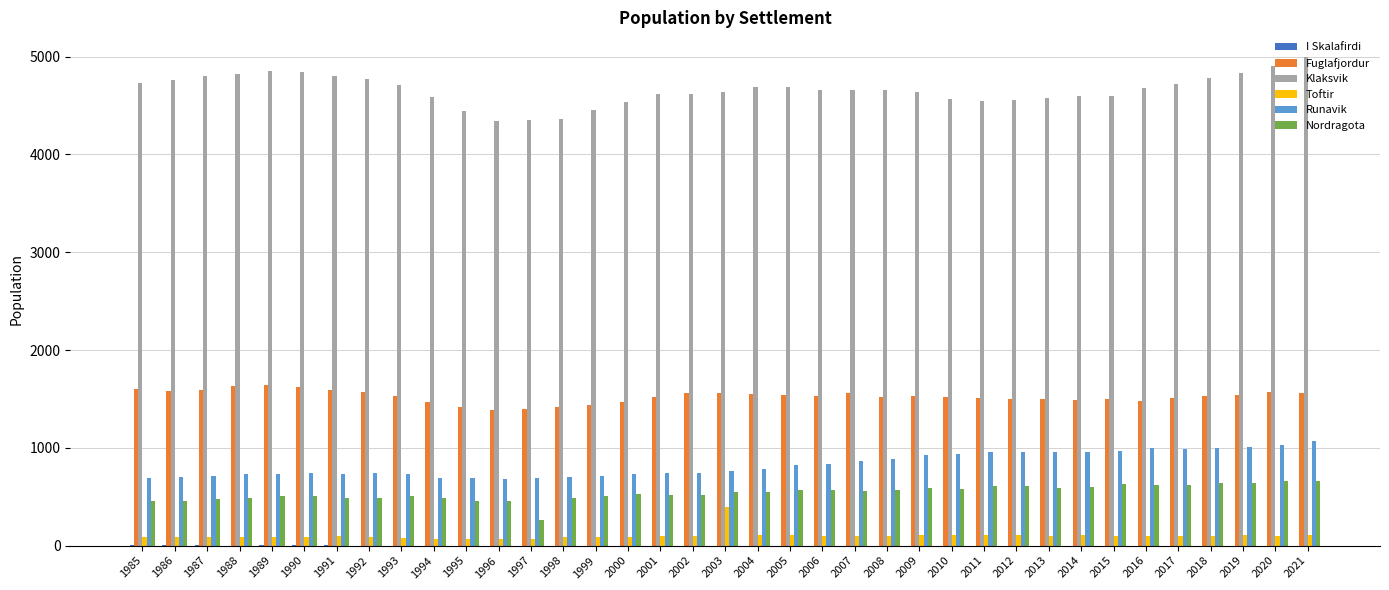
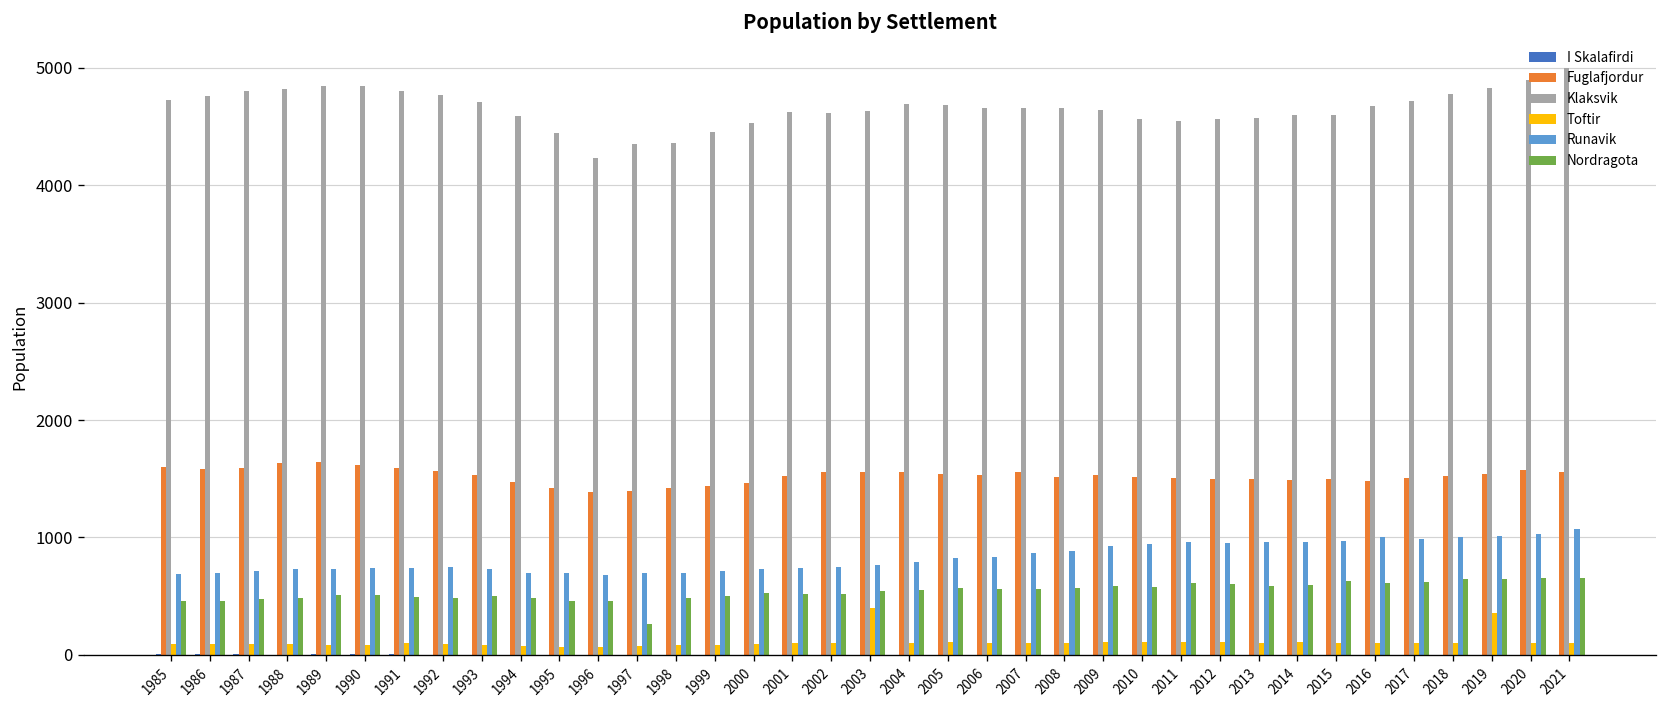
Klaksvik, 1996: 4300 -> 4200
Toftir, 2019: 100 -> 400
